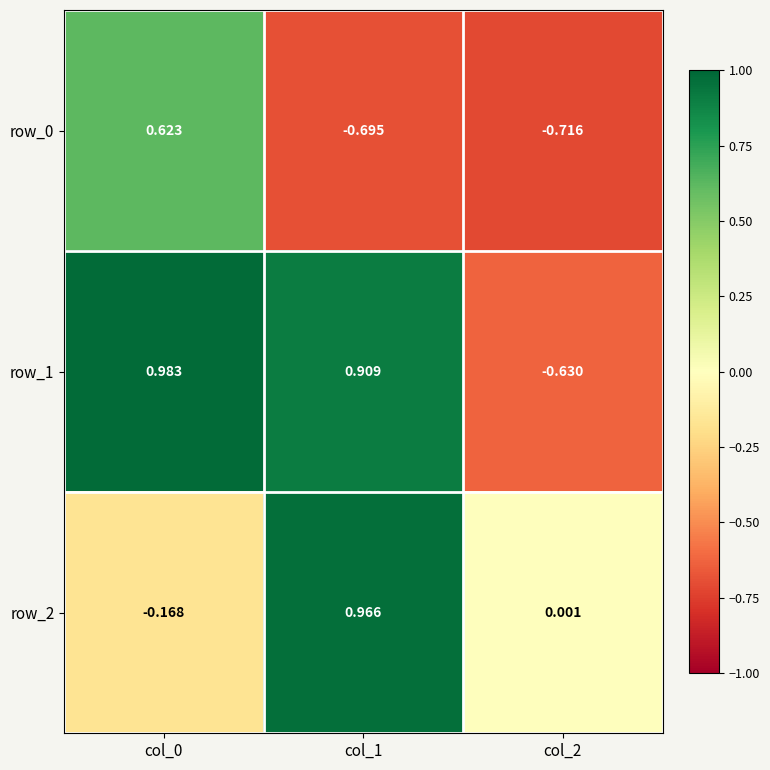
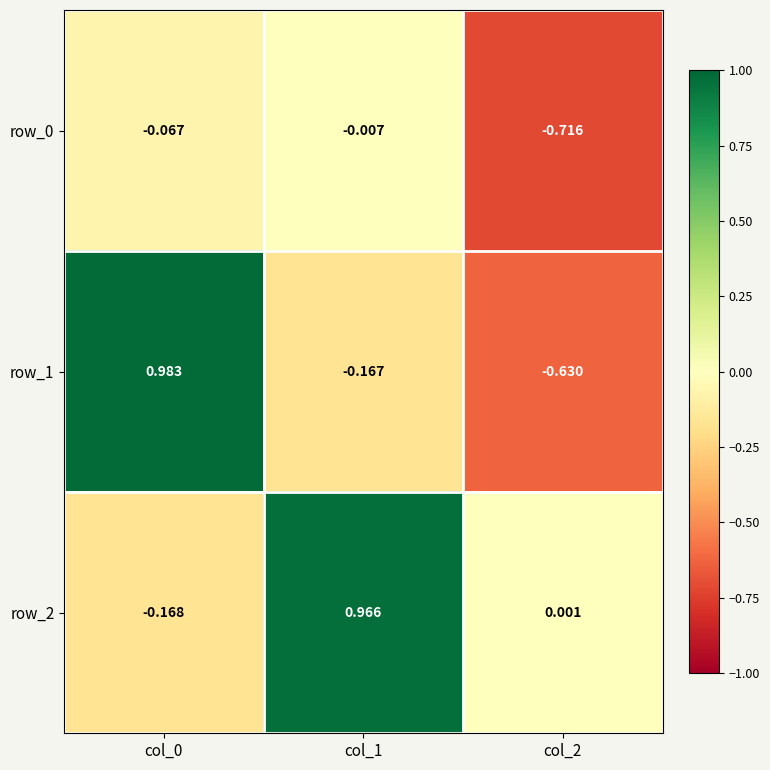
row_0, col_0: 0.623 -> -0.067
row_0, col_1: -0.695 -> -0.007
row_1, col_1: 0.909 -> -0.167
